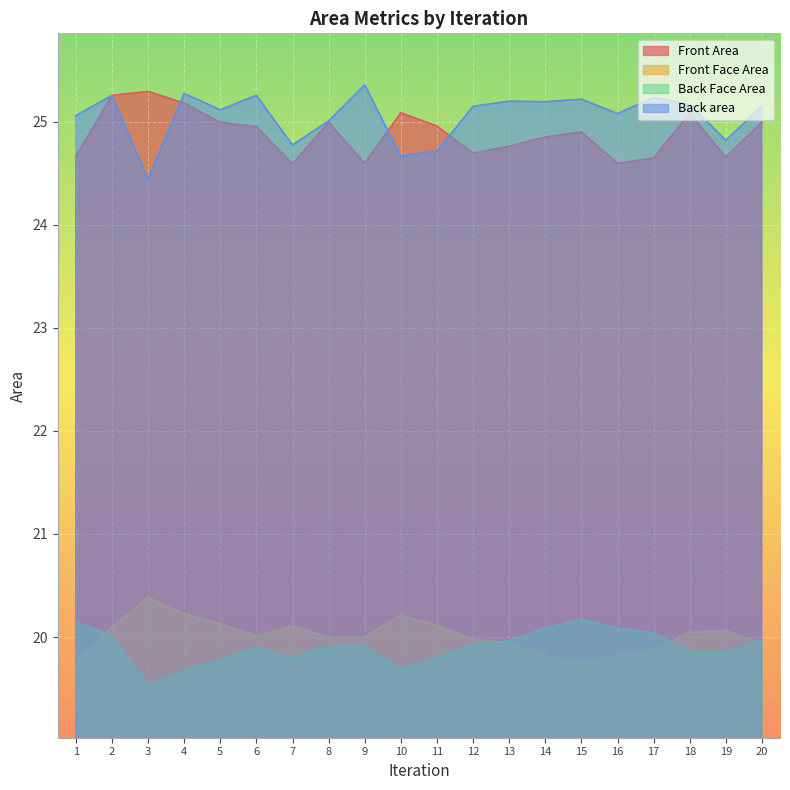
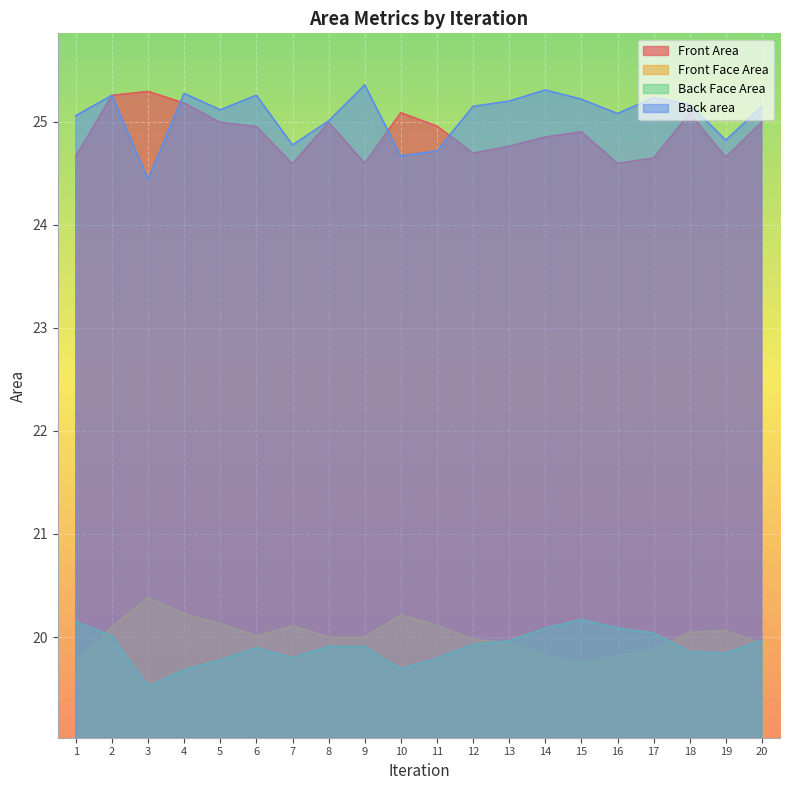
Back area, 14: 25.19 -> 25.31
